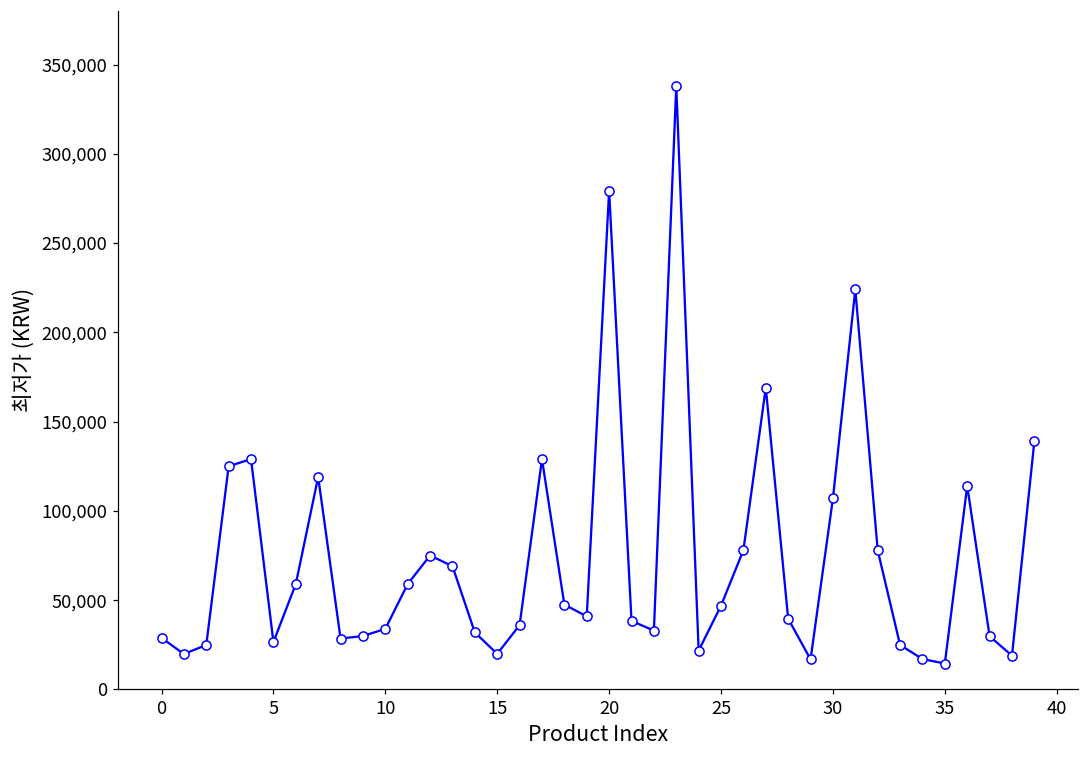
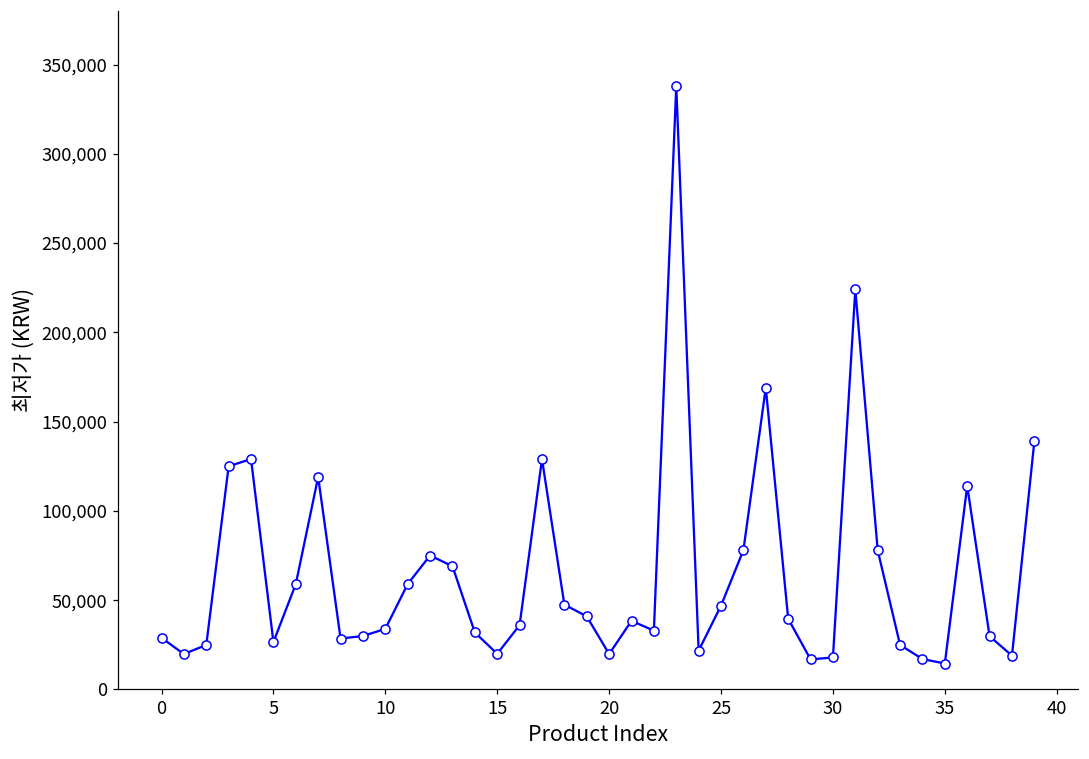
20: 279,000 -> 20,000
30: 107,000 -> 18,000
